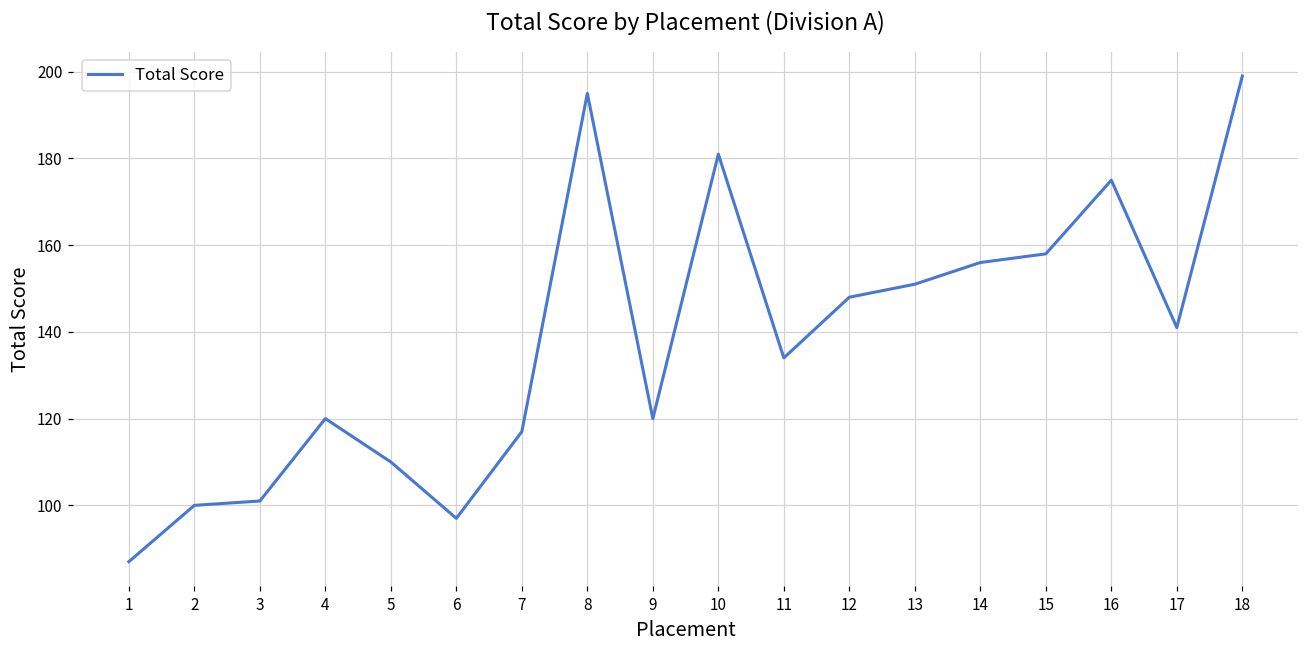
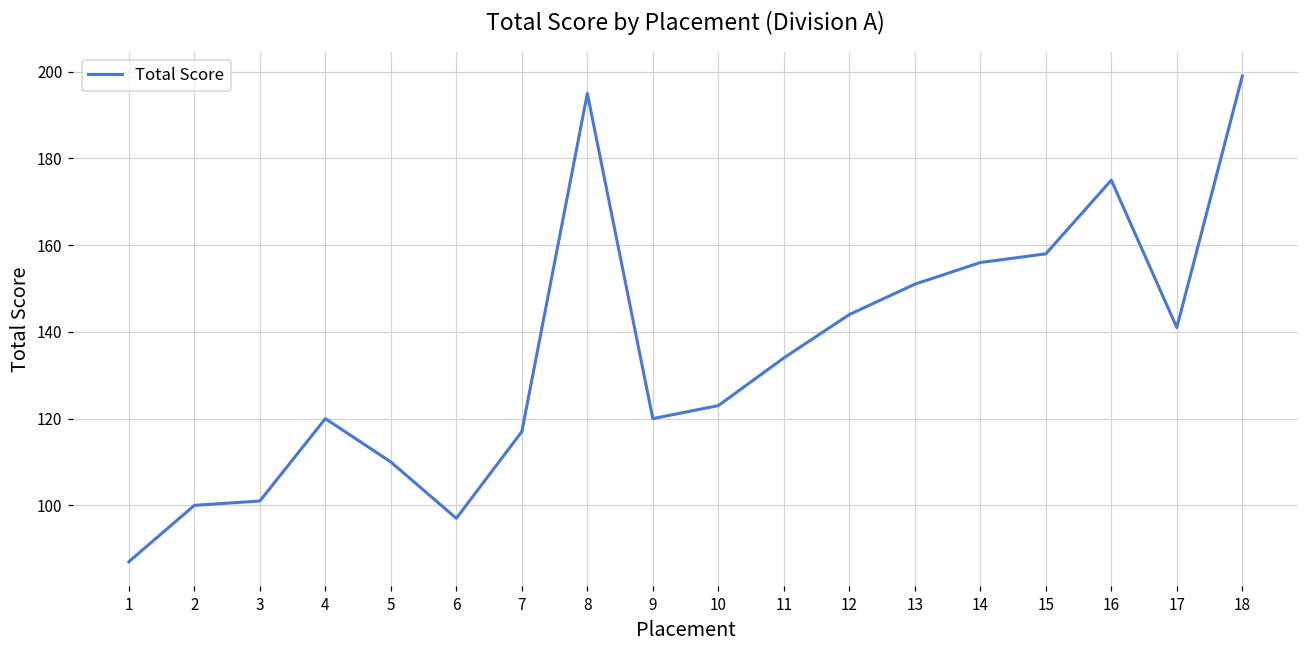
10: 181 -> 123
12: 148 -> 144
